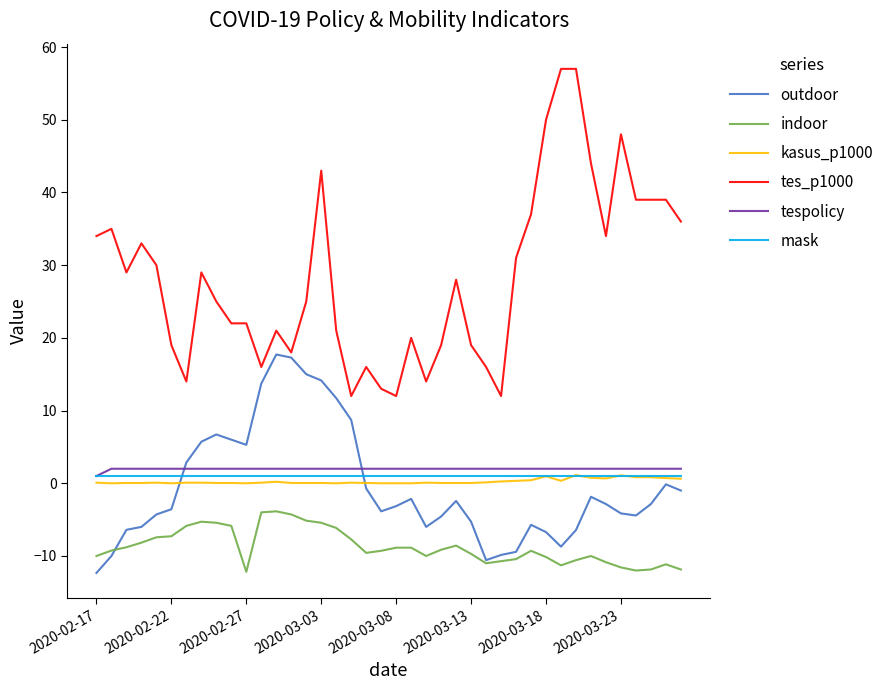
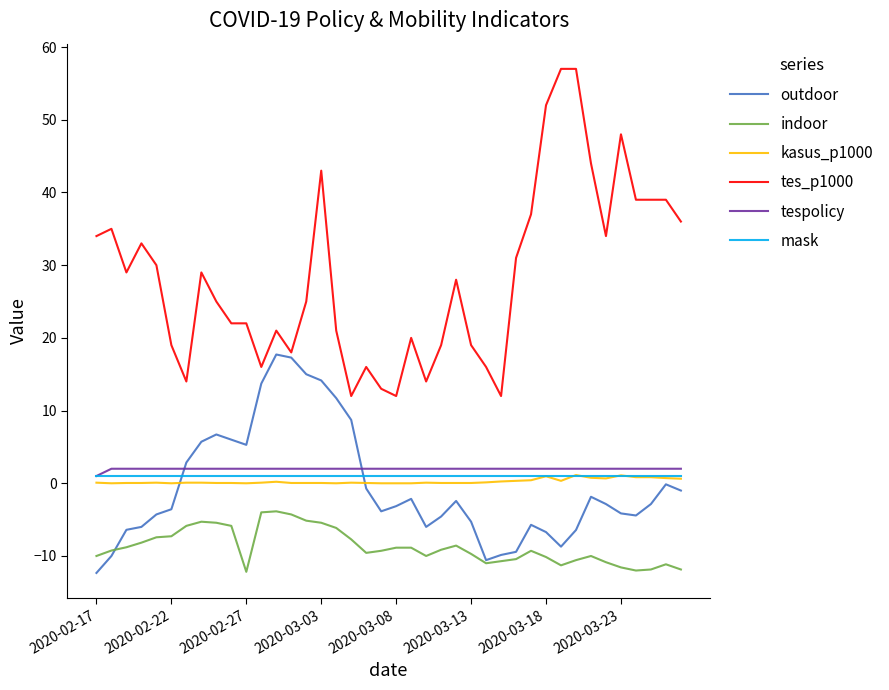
tes_p1000, 2020-03-18: 50 -> 52
